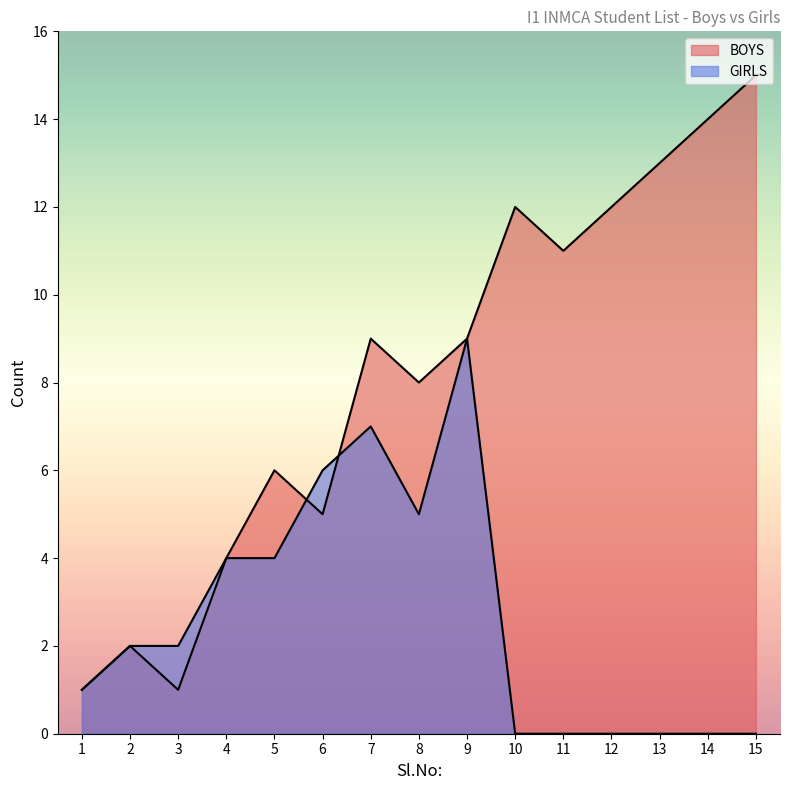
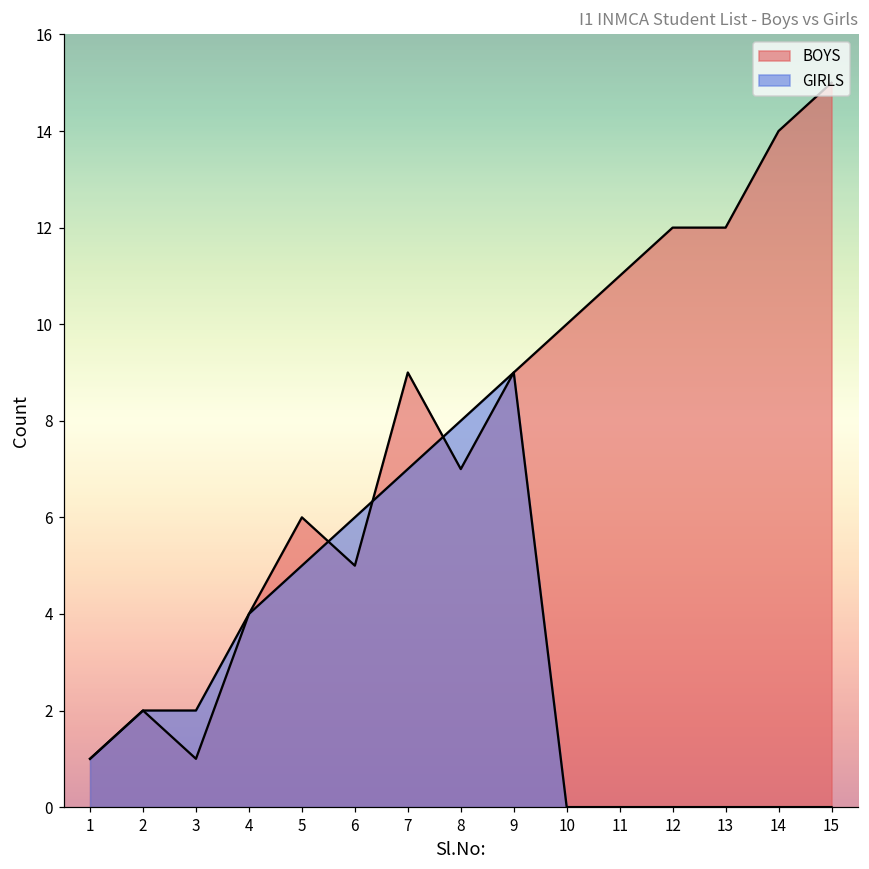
GIRLS, 5: 4 -> 5
BOYS, 8: 8 -> 7
GIRLS, 8: 5 -> 8
BOYS, 10: 12 -> 10
BOYS, 13: 13 -> 12
